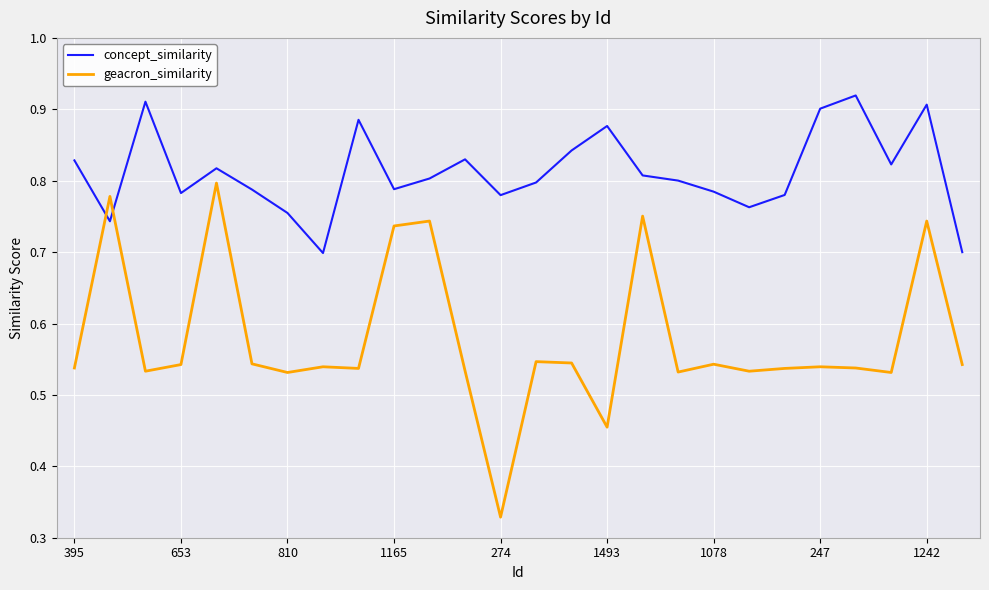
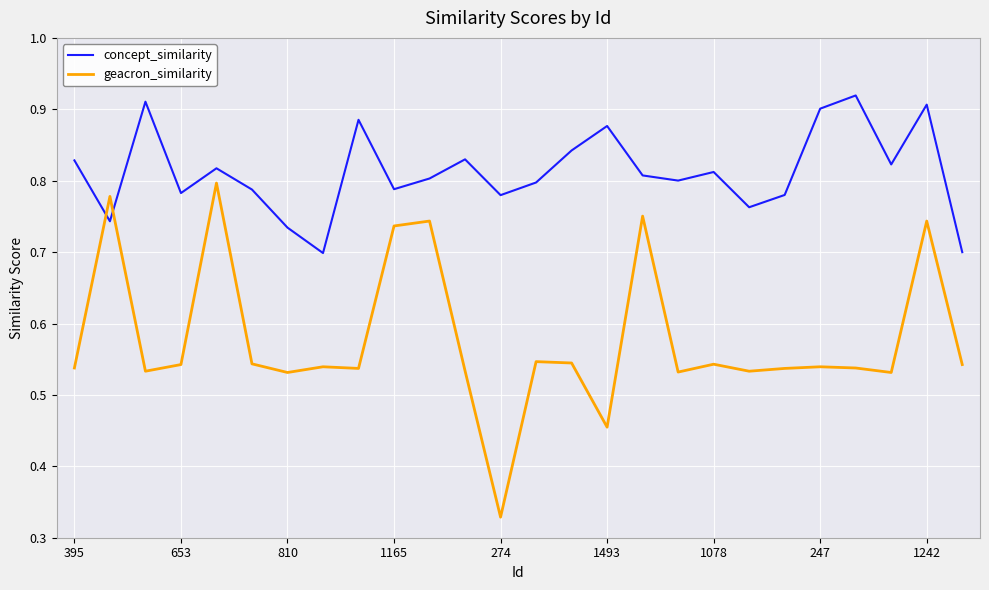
concept_similarity, 810: 0.75 -> 0.73
concept_similarity, 1078: 0.78 -> 0.81
